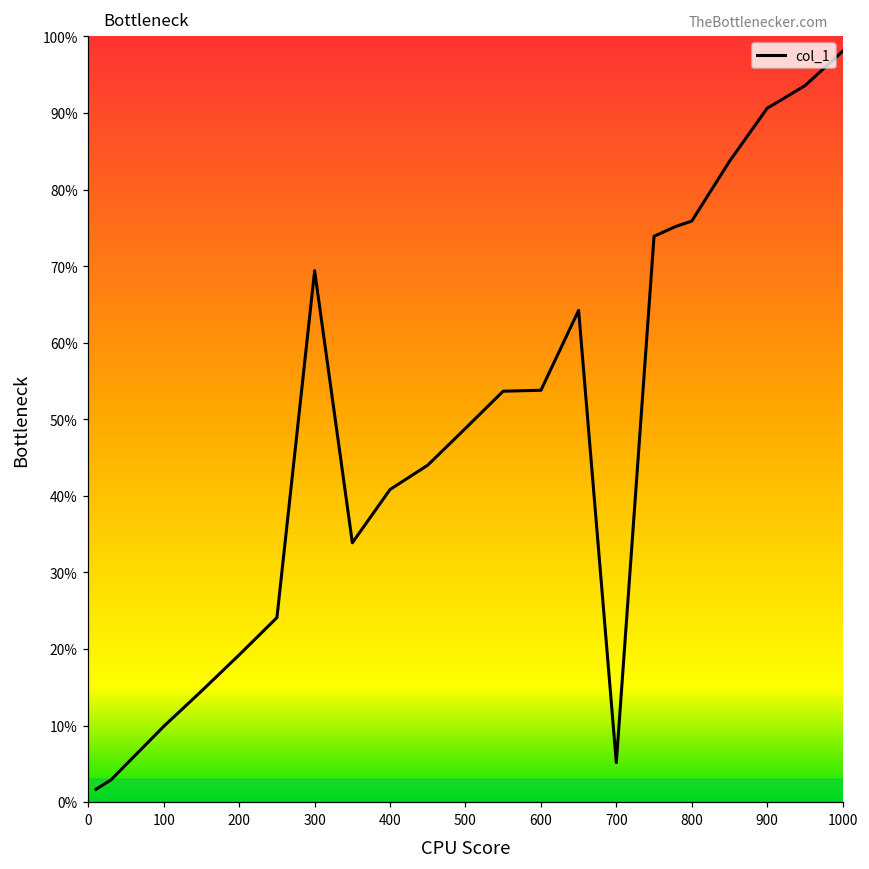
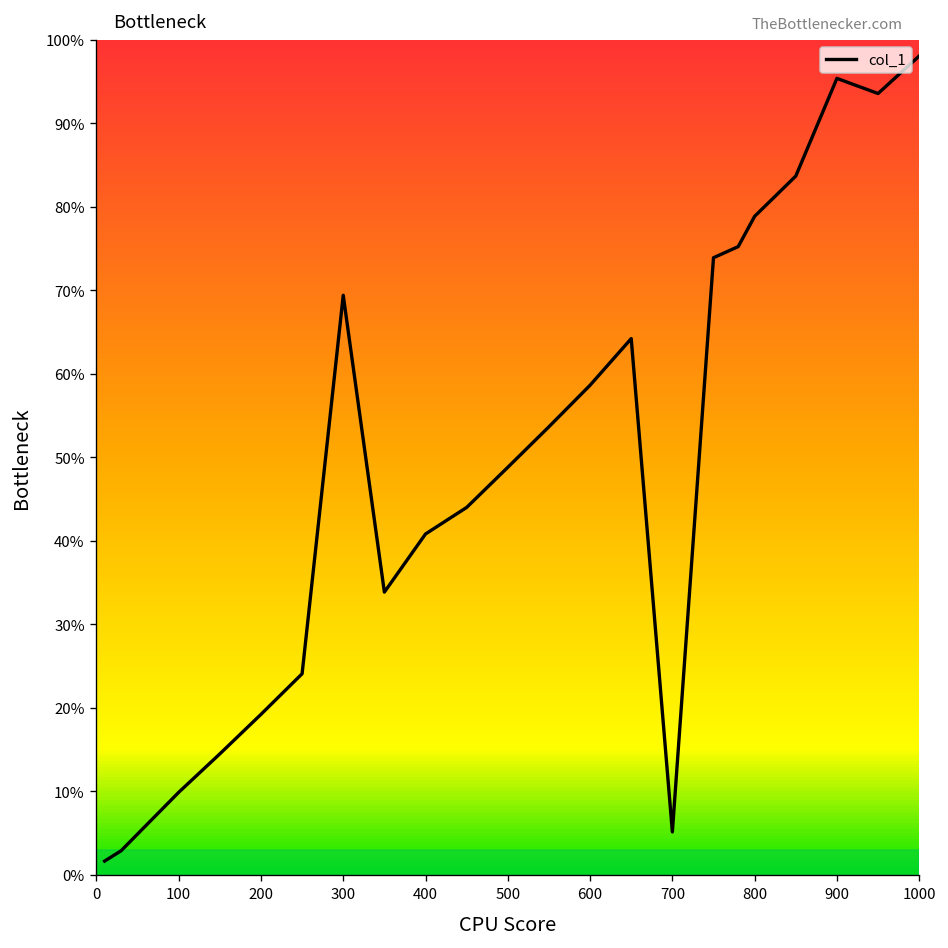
600: 54% -> 59%
800: 76% -> 79%
900: 91% -> 95%
